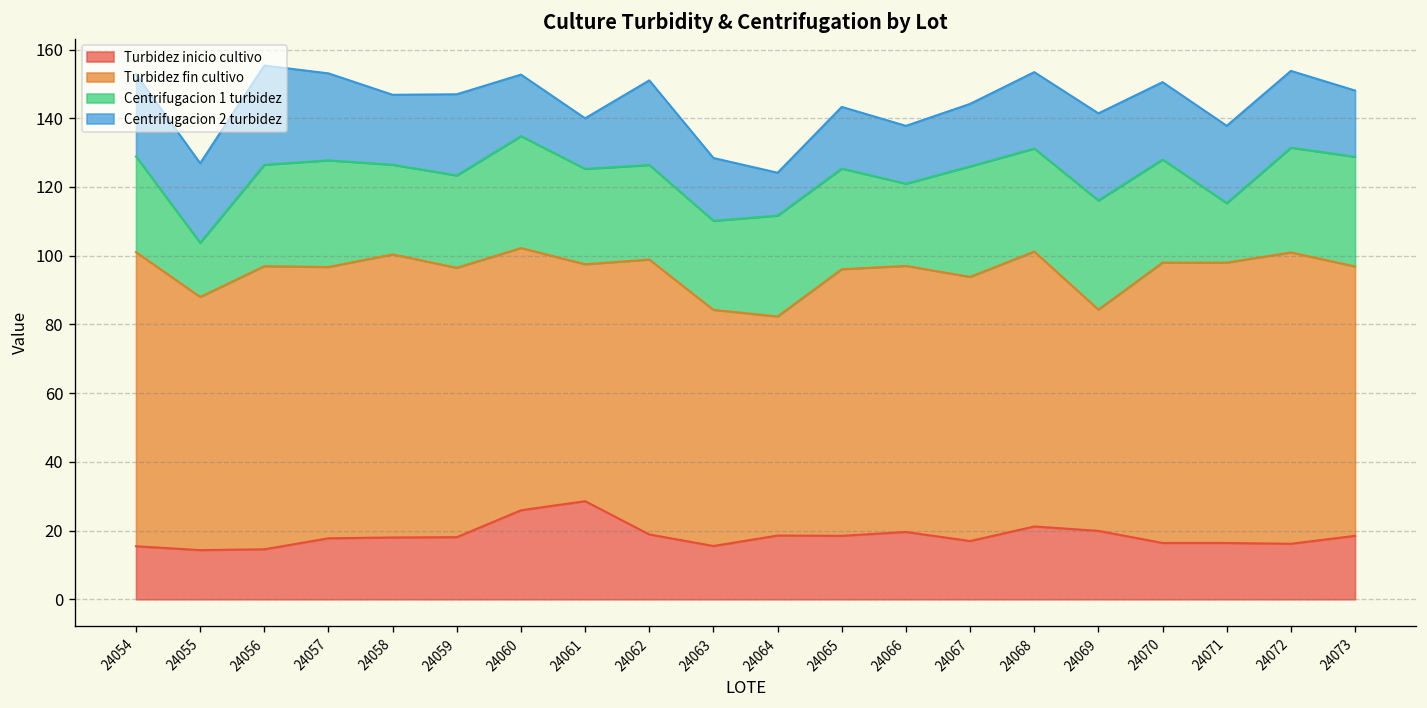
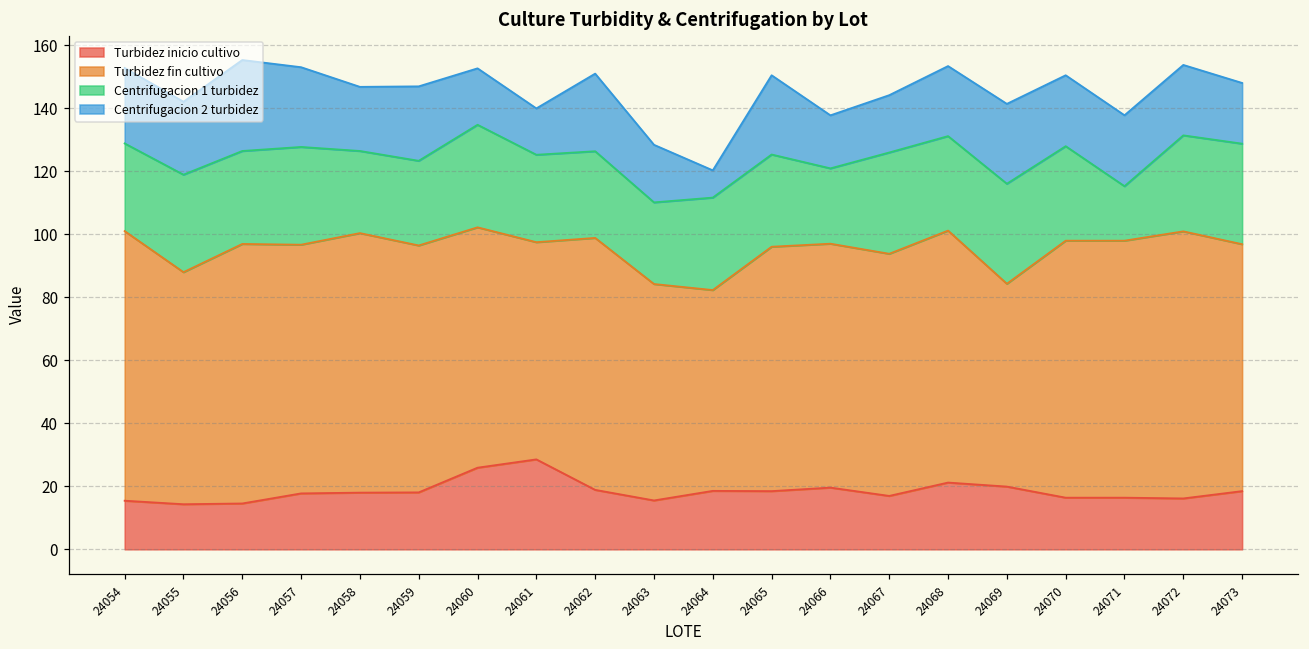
Centrifugacion 1 turbidez, 24055: 16 -> 31
Centrifugacion 2 turbidez, 24064: 12 -> 9
Centrifugacion 2 turbidez, 24065: 18 -> 25
